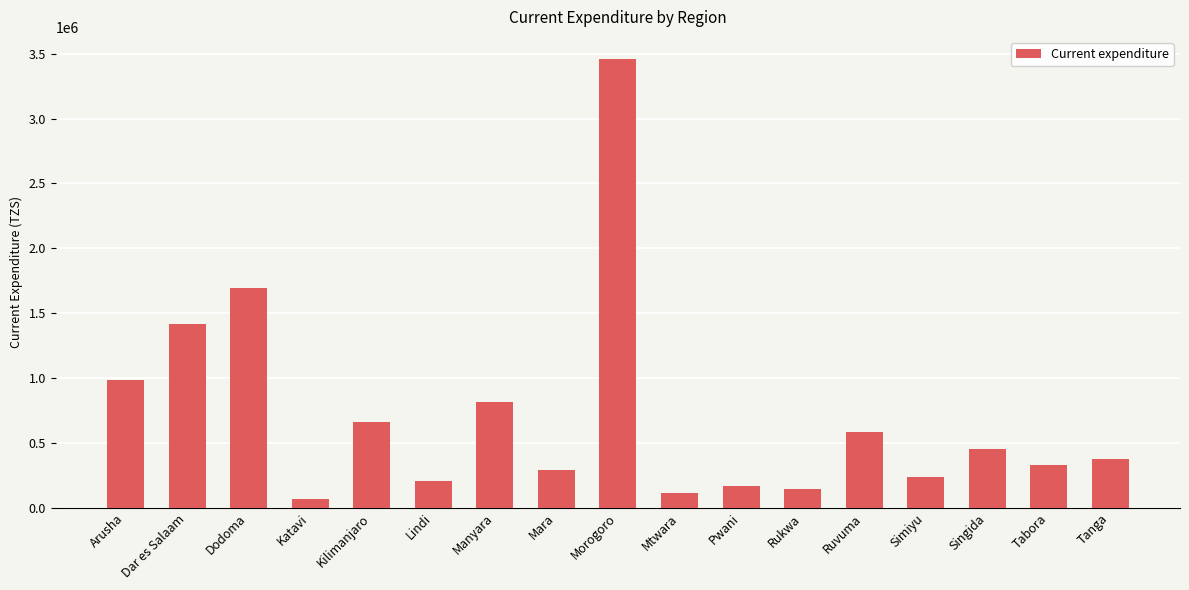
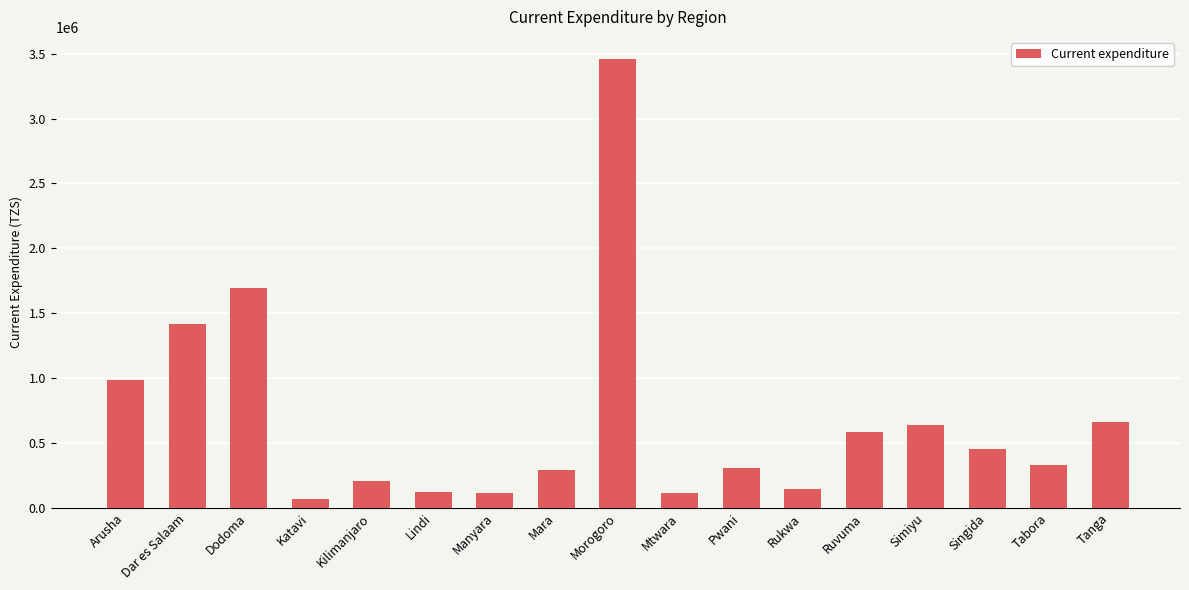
Kilimanjaro: 660000 -> 200000
Lindi: 200000 -> 120000
Manyara: 810000 -> 120000
Pwani: 170000 -> 310000
Simiyu: 240000 -> 640000
Tanga: 380000 -> 660000
